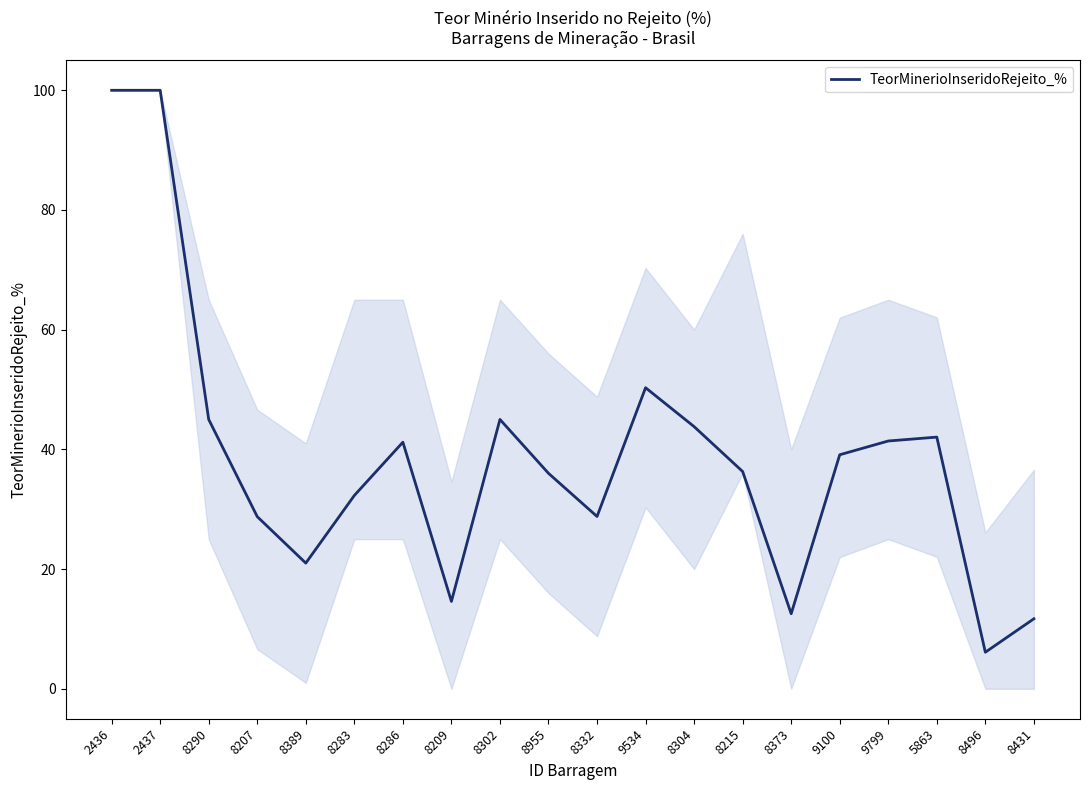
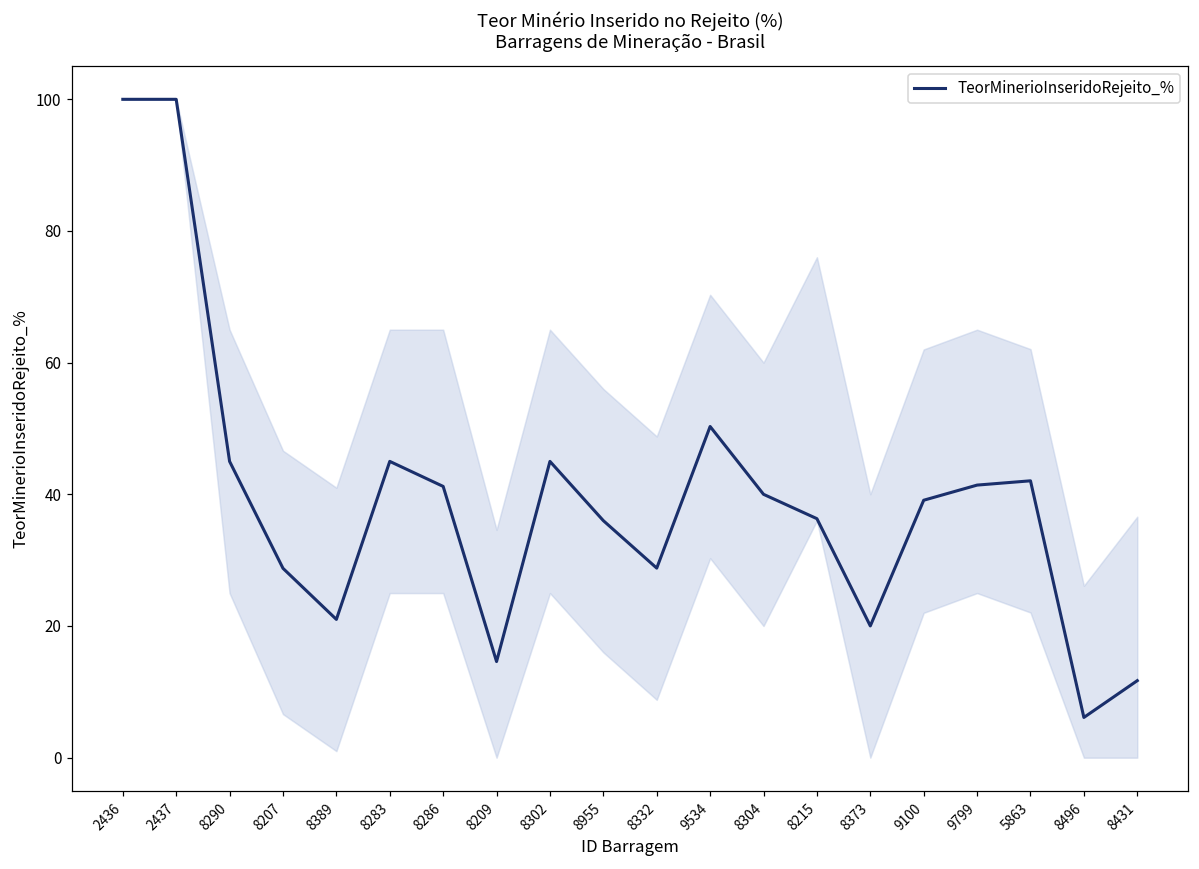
TeorMinerioInseridoRejeito_%, 8283: 32 -> 45
TeorMinerioInseridoRejeito_%, 8304: 44 -> 40
TeorMinerioInseridoRejeito_%, 8373: 13 -> 20
